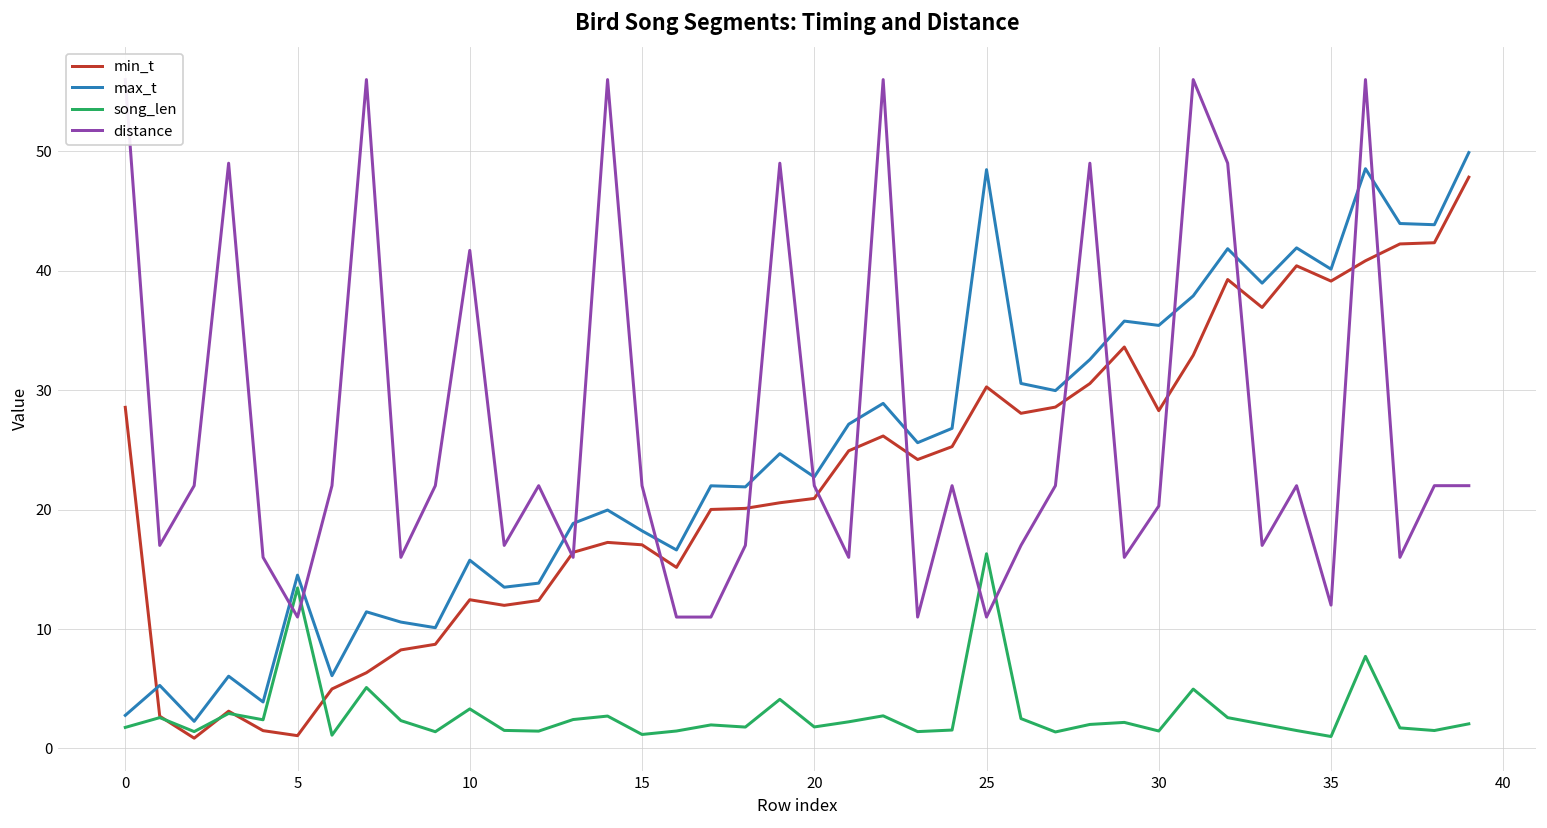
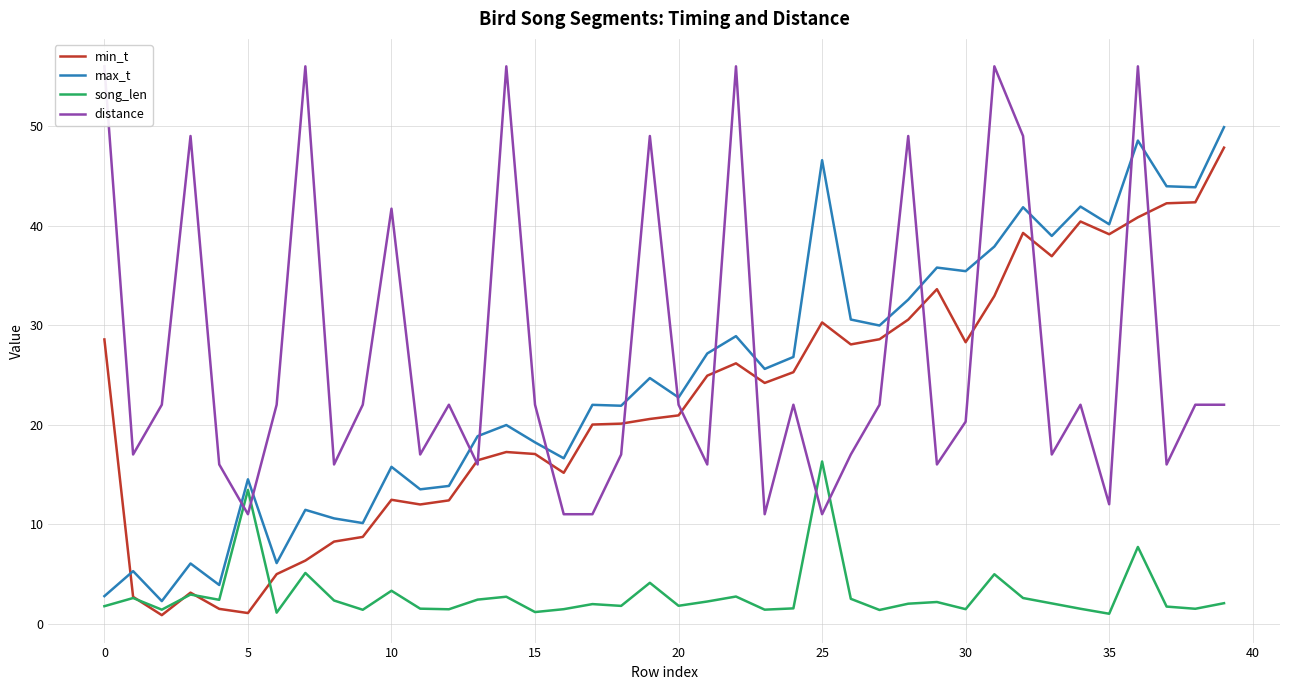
max_t, 25: 48 -> 47
